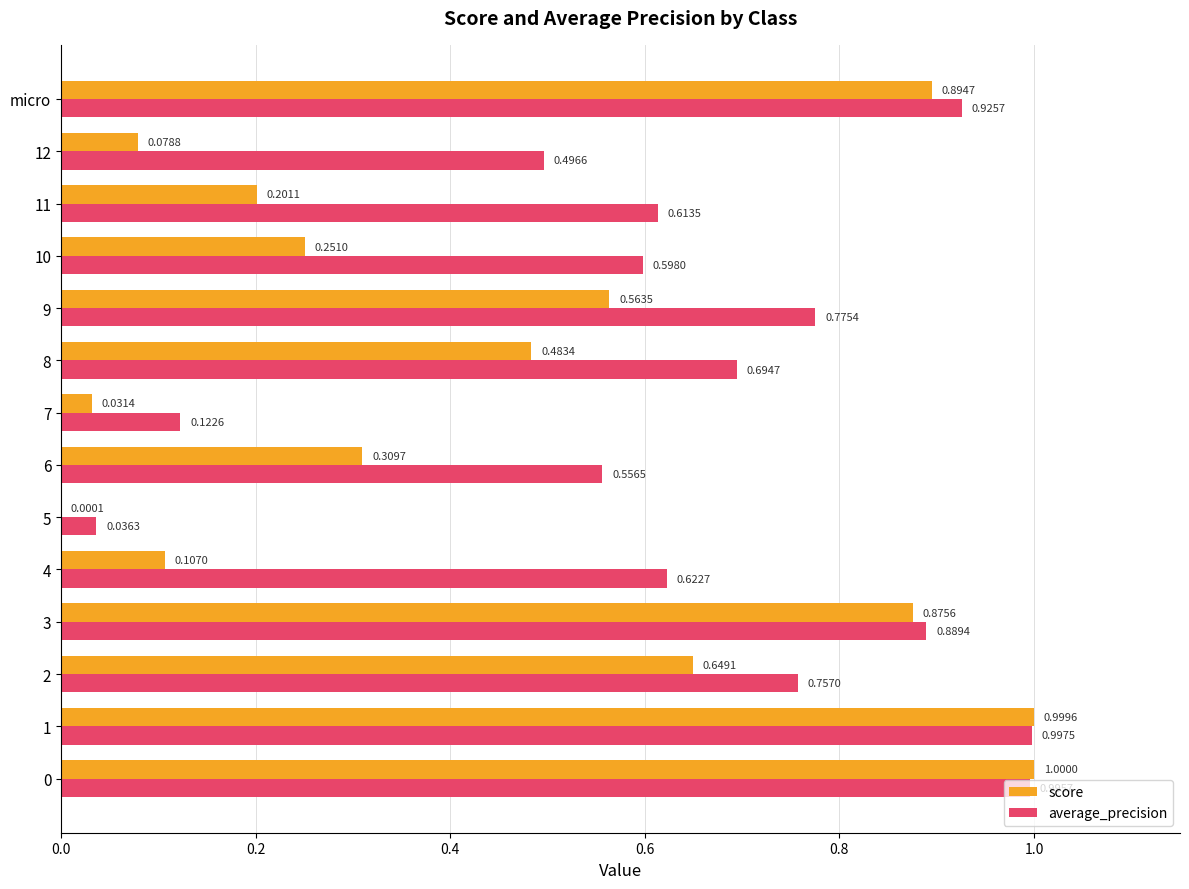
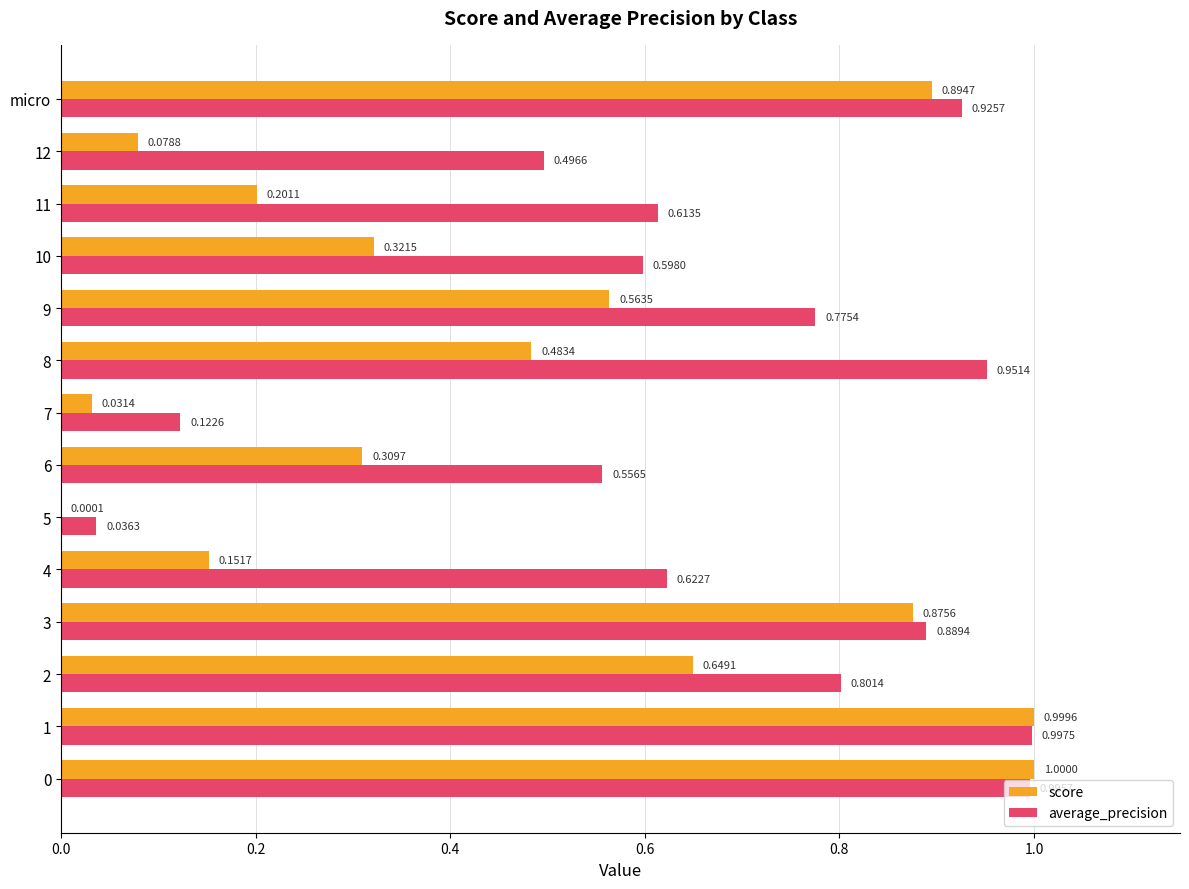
score, 10: 0.2510 -> 0.3215
average_precision, 8: 0.6947 -> 0.9514
score, 4: 0.1070 -> 0.1517
average_precision, 2: 0.7570 -> 0.8014
